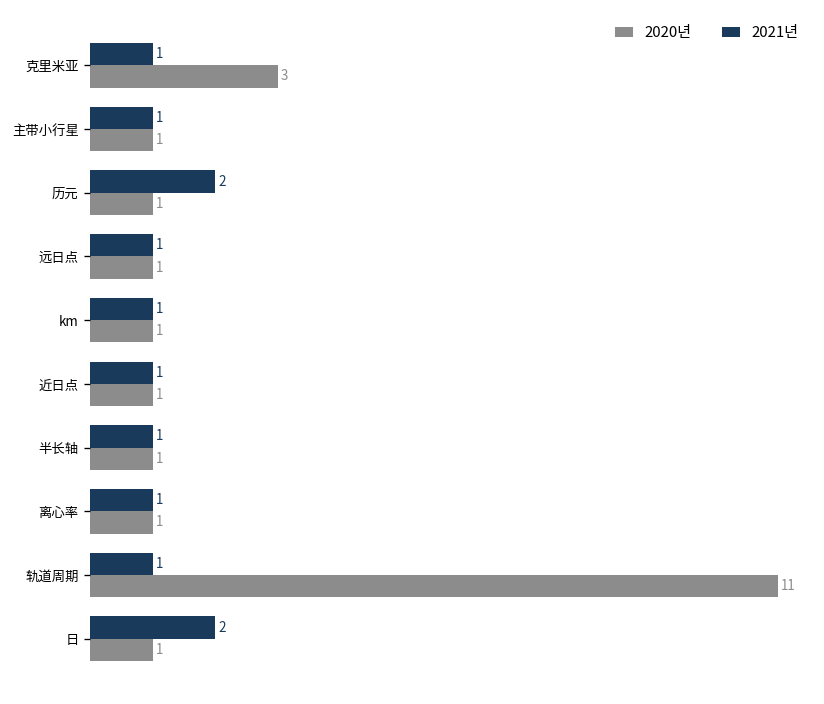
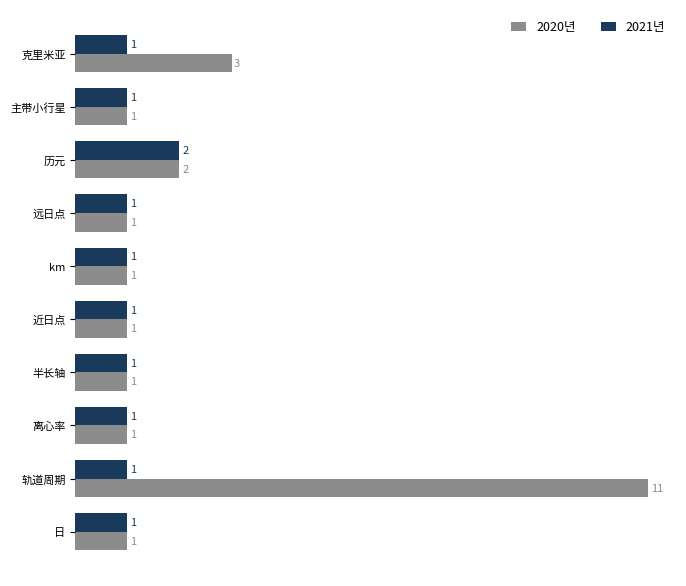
2020년, 历元: 1 -> 2
2021년, 日: 2 -> 1
